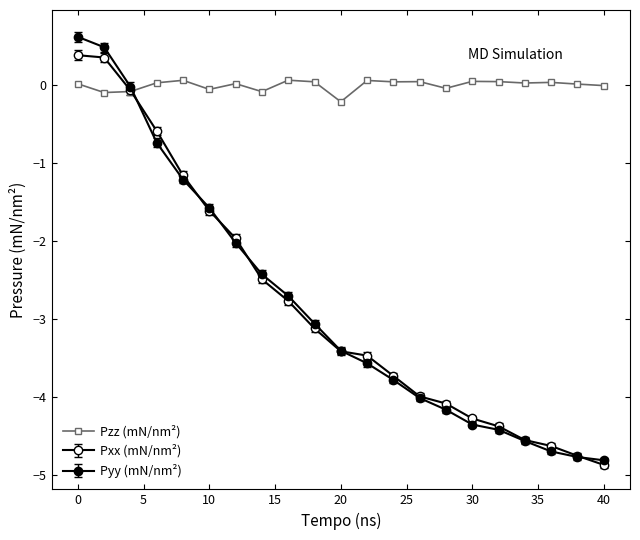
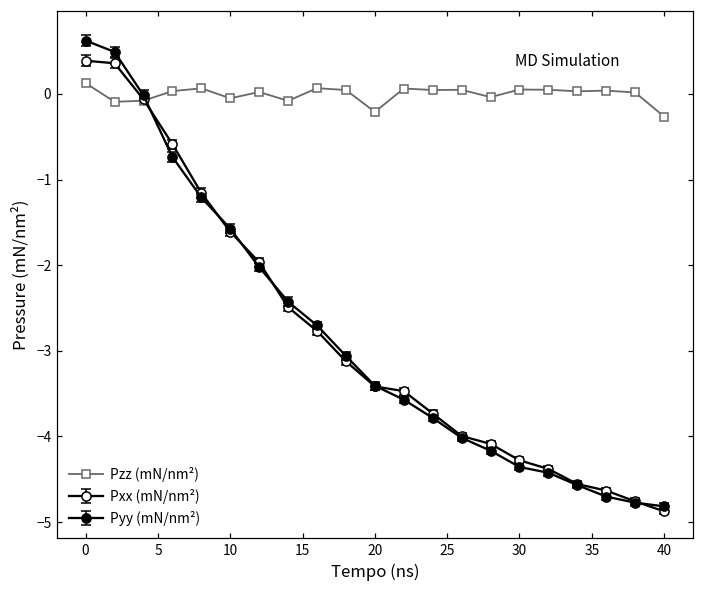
Pzz (mN/nm²), 0: 0.0 -> 0.1
Pzz (mN/nm²), 40: 0.0 -> -0.3
